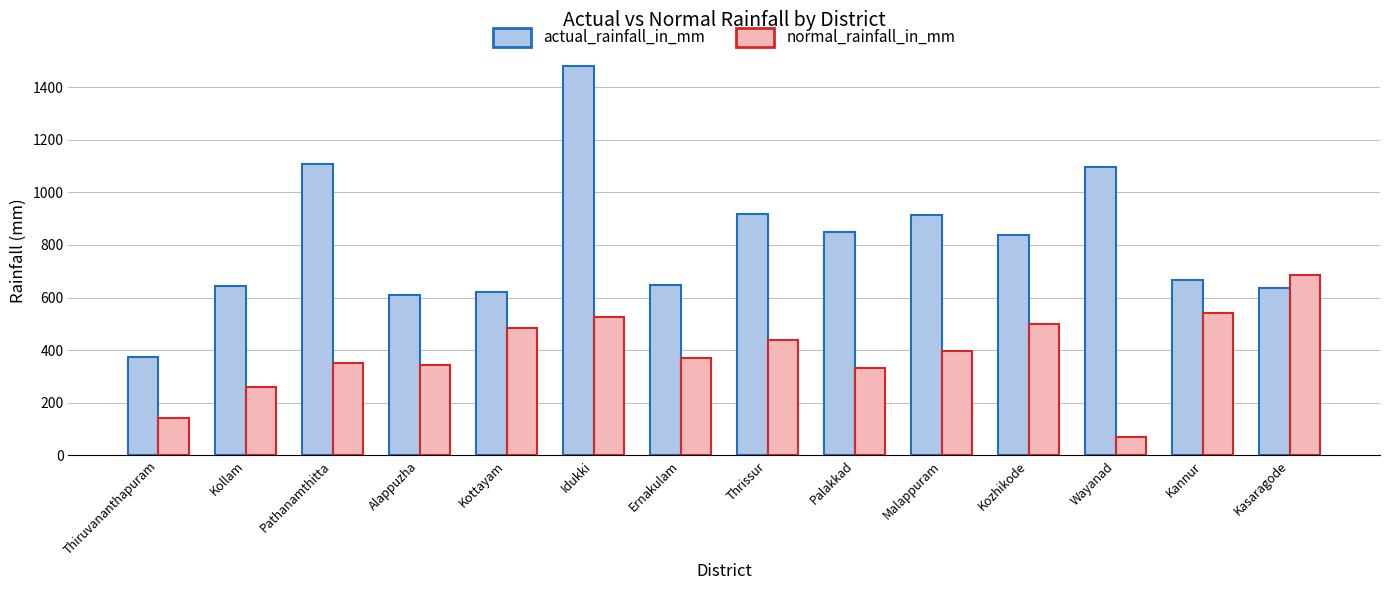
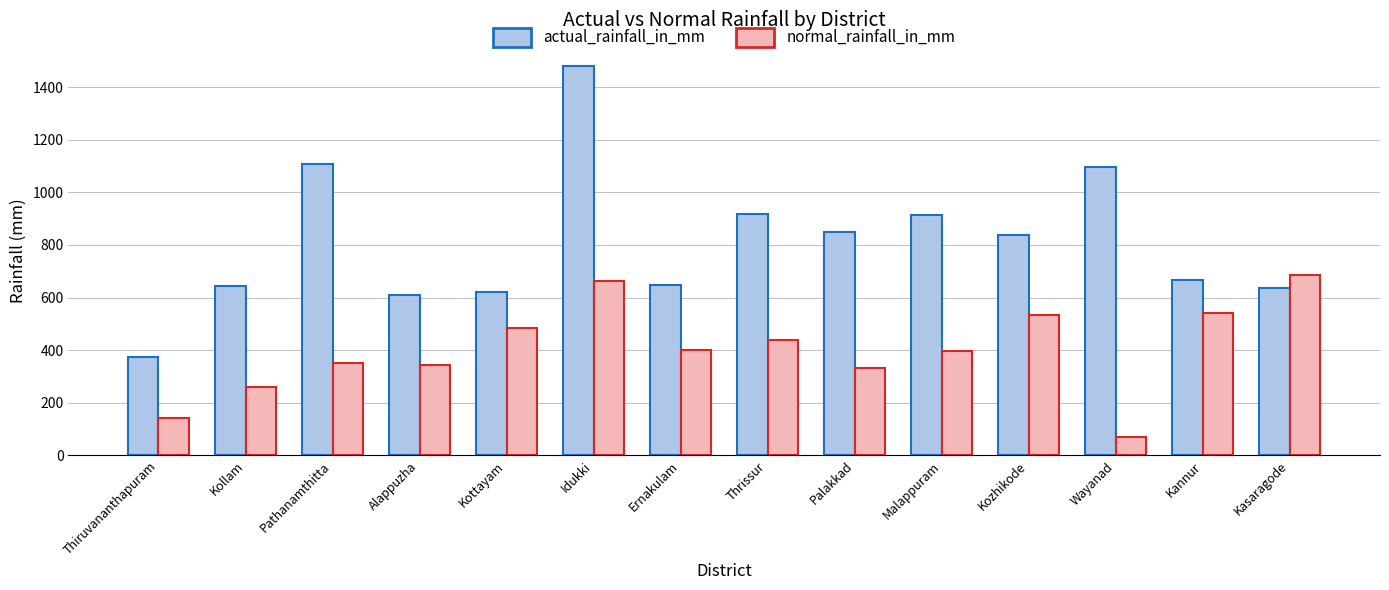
normal_rainfall_in_mm, Idukki: 530 -> 660
normal_rainfall_in_mm, Ernakulam: 370 -> 400
normal_rainfall_in_mm, Kozhikode: 500 -> 530
